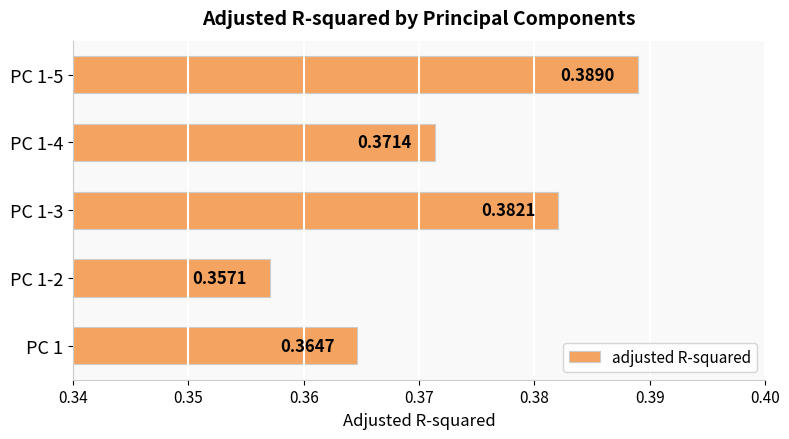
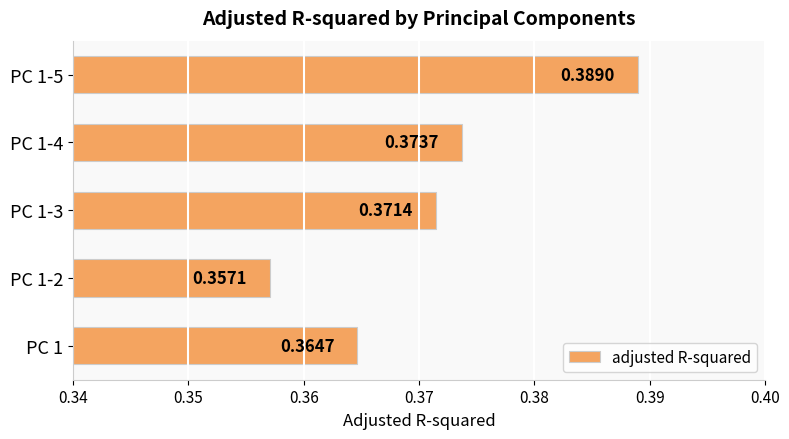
PC 1-4: 0.3714 -> 0.3737
PC 1-3: 0.3821 -> 0.3714
